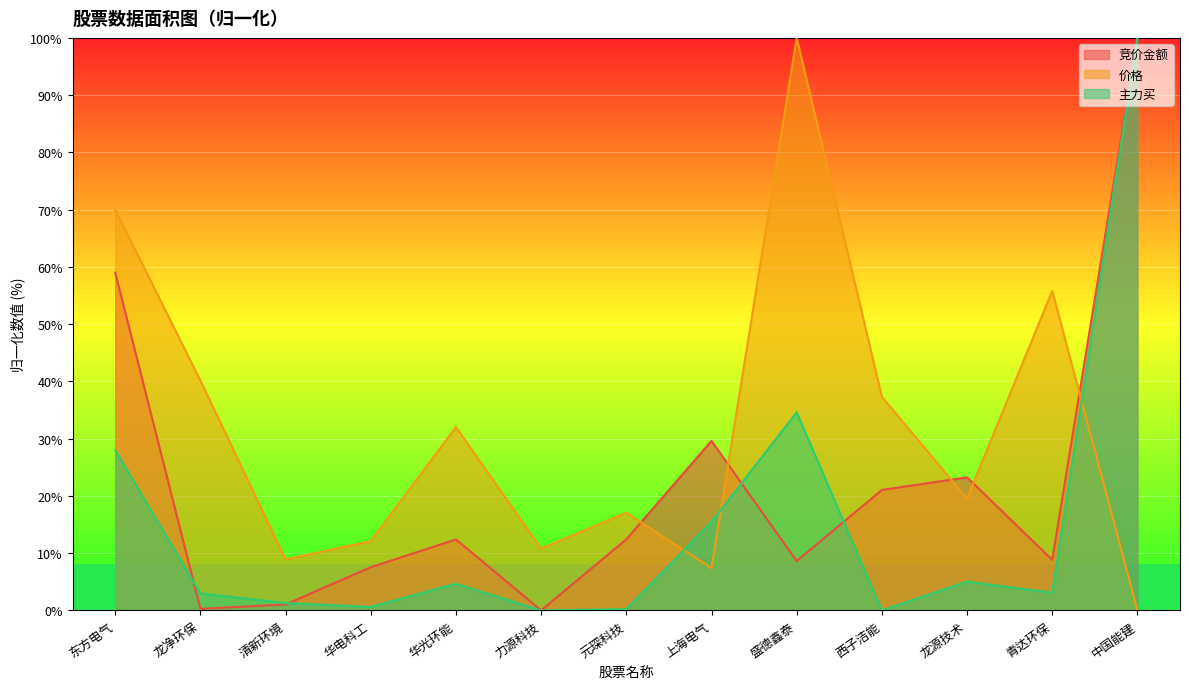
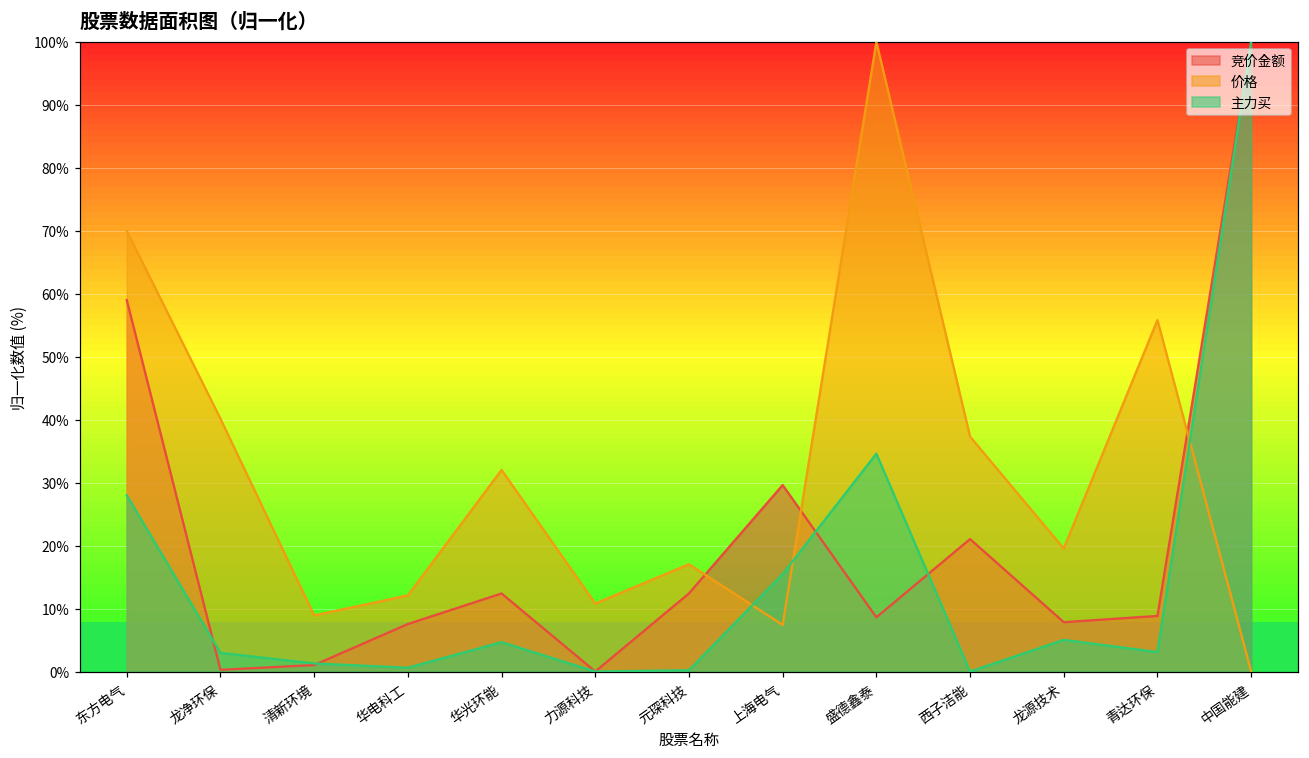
竞价金额, 龙源技术: 23% -> 8%
